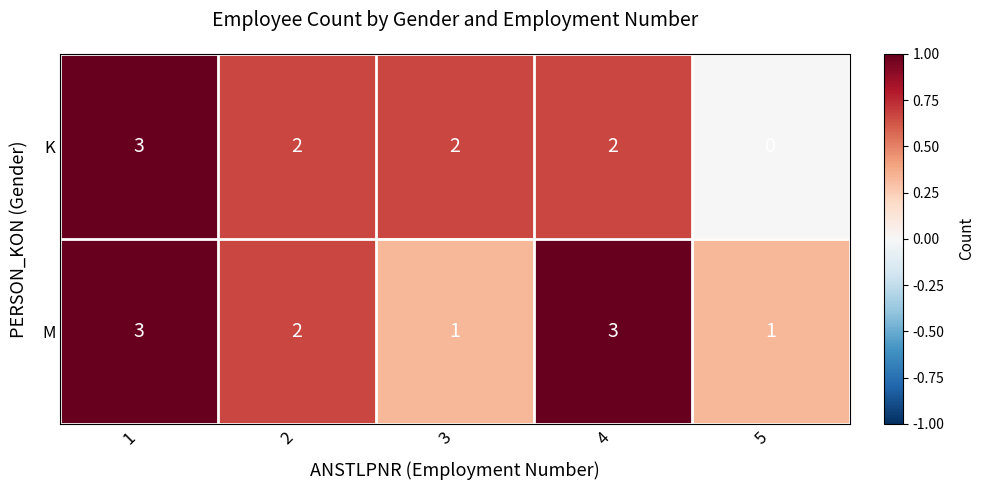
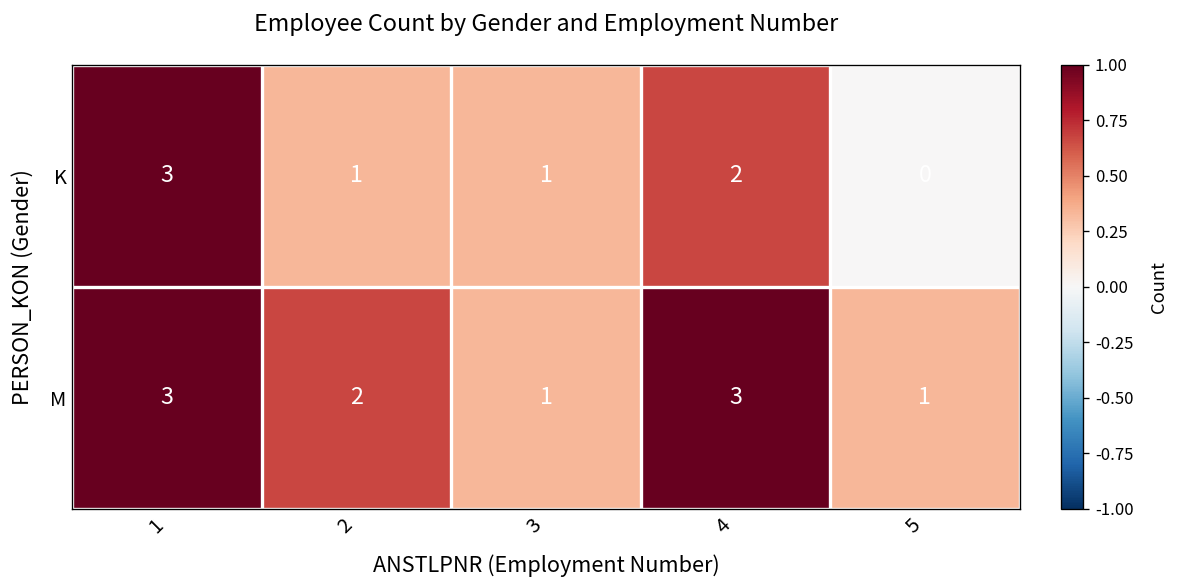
K, 2: 2 -> 1
K, 3: 2 -> 1
